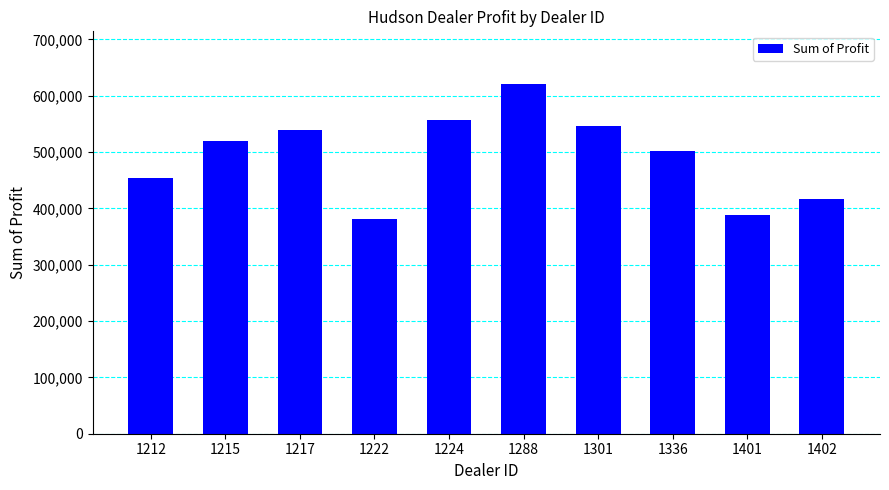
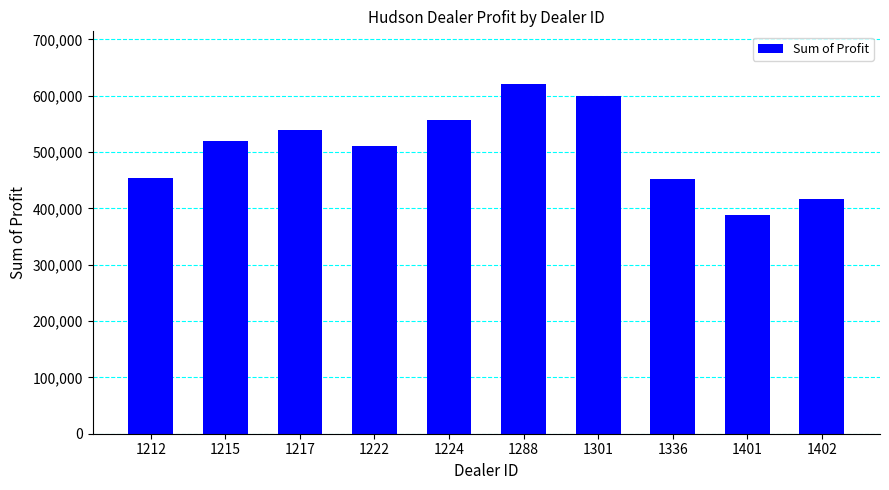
1222: 380,000 -> 510,000
1301: 550,000 -> 600,000
1336: 500,000 -> 450,000
